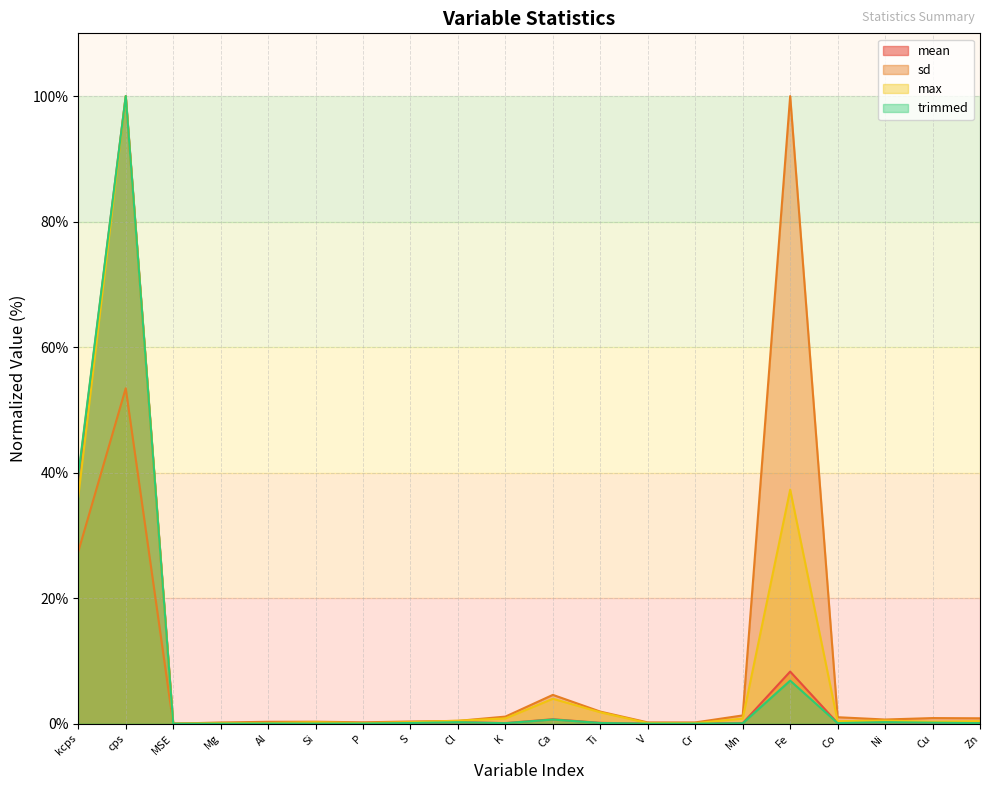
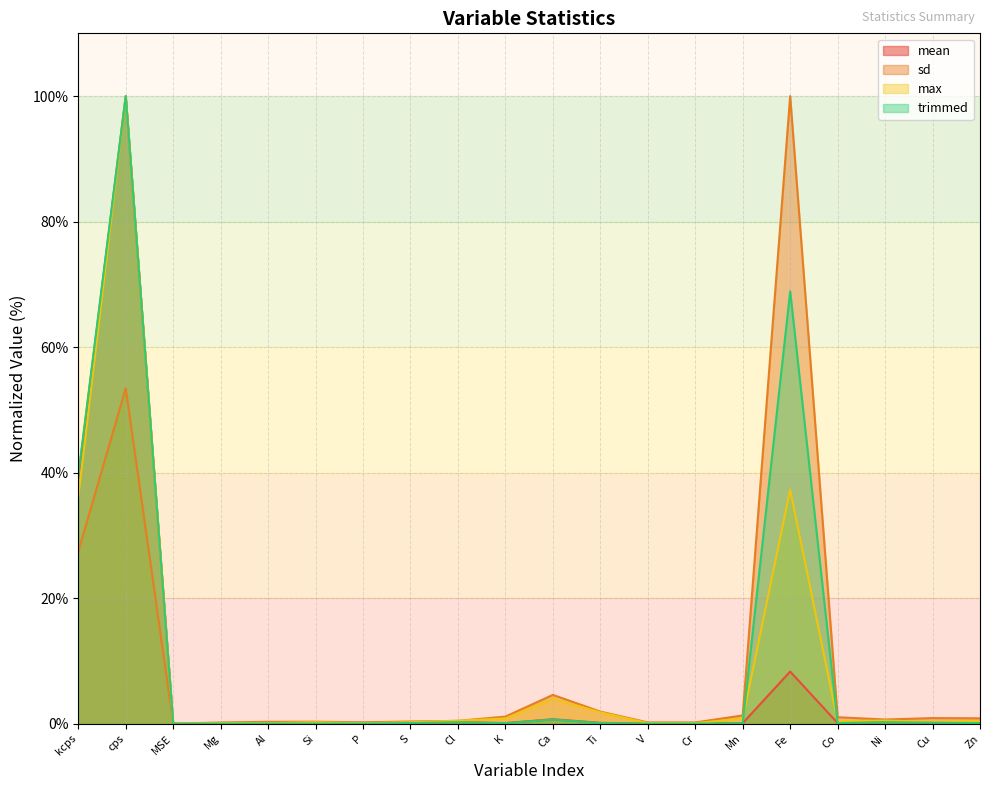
trimmed, Fe: 7% -> 69%
